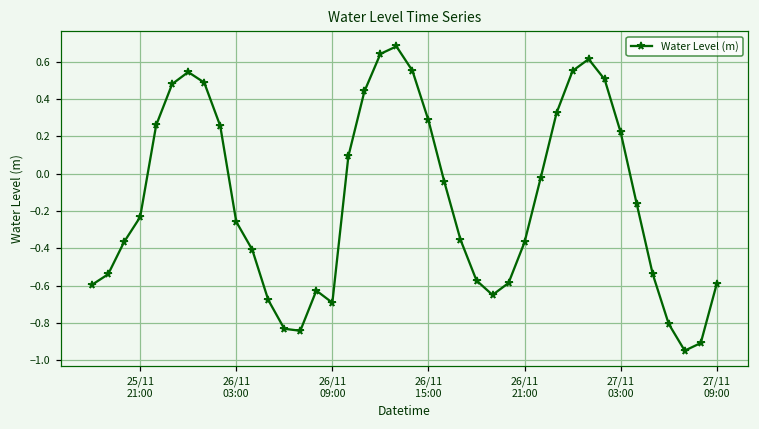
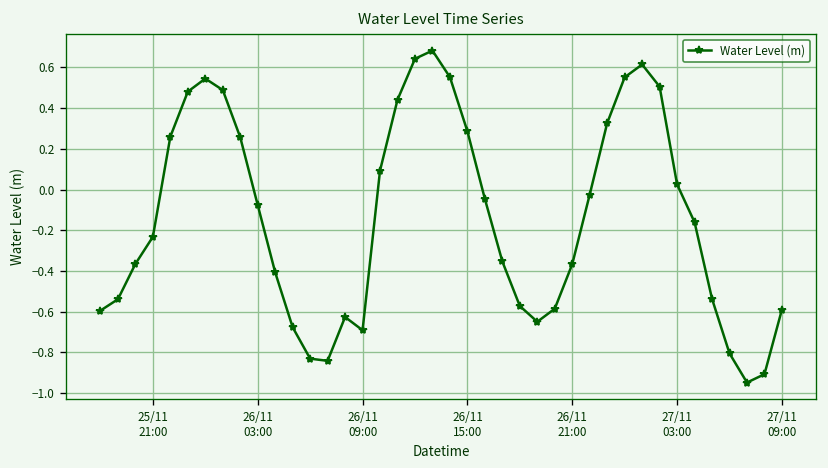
26/11 03:00: -0.26 -> -0.08
27/11 03:00: 0.22 -> 0.03
